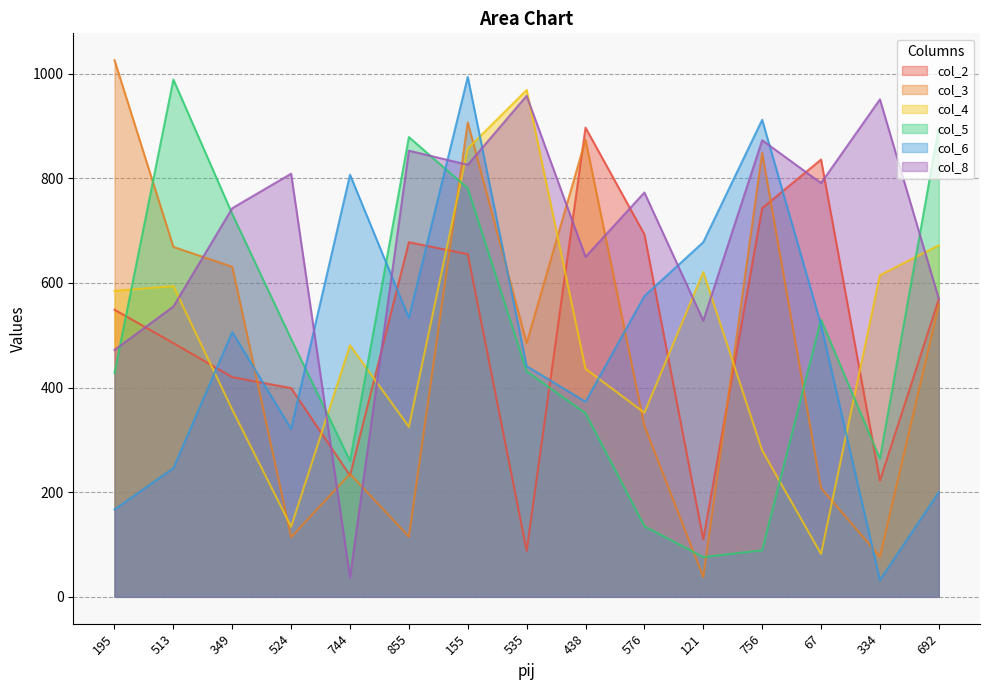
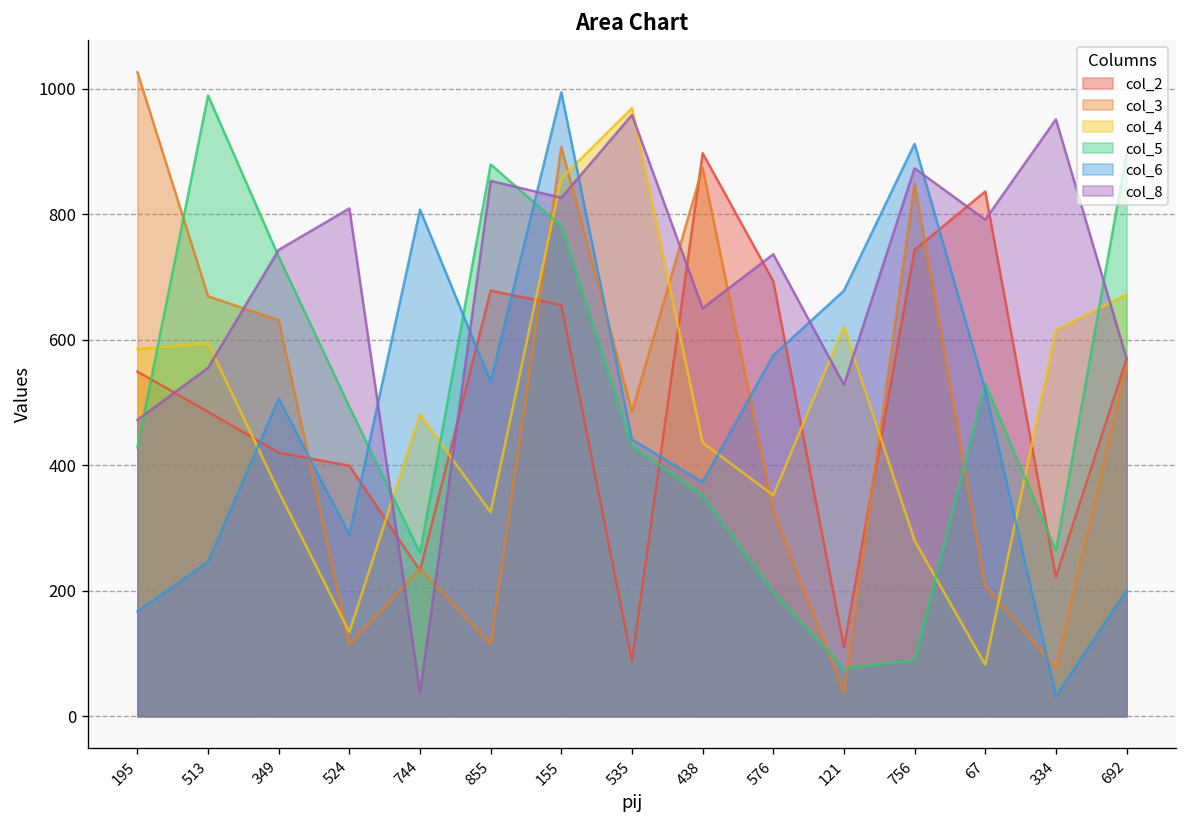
col_6, 524: 320 -> 290
col_5, 576: 140 -> 200
col_8, 576: 770 -> 740
